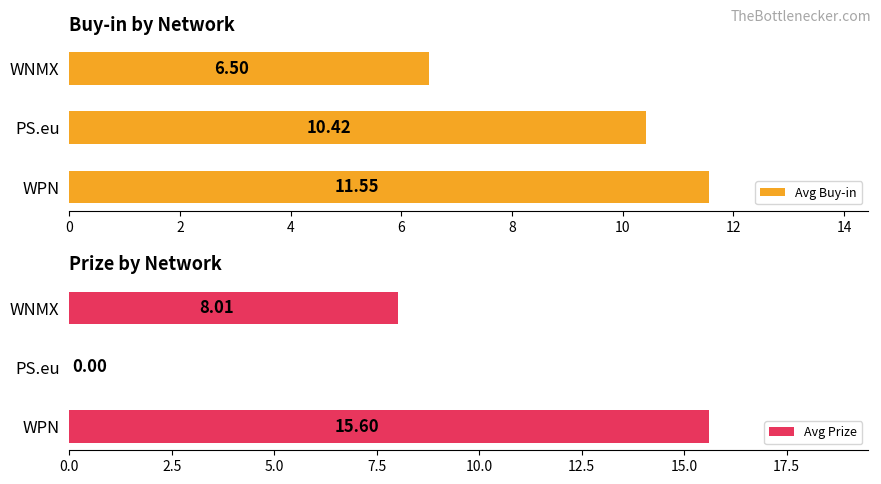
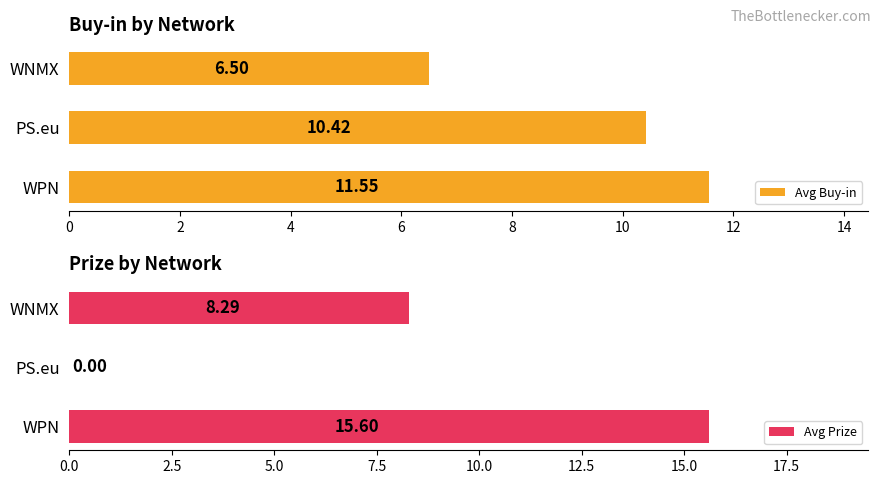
Prize by Network, WNMX: 8.01 -> 8.29
